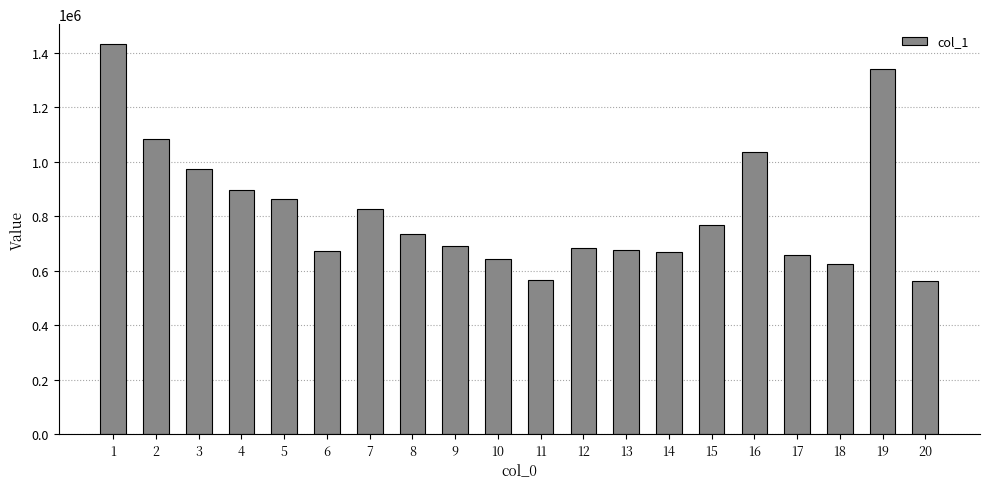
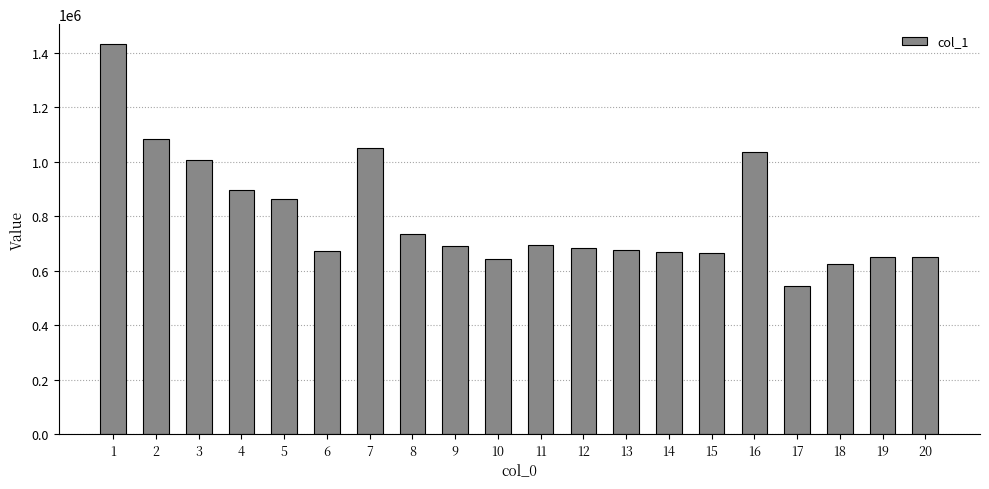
3: 970000 -> 1010000
7: 830000 -> 1050000
11: 570000 -> 690000
15: 770000 -> 660000
17: 660000 -> 540000
19: 1340000 -> 650000
20: 560000 -> 650000
